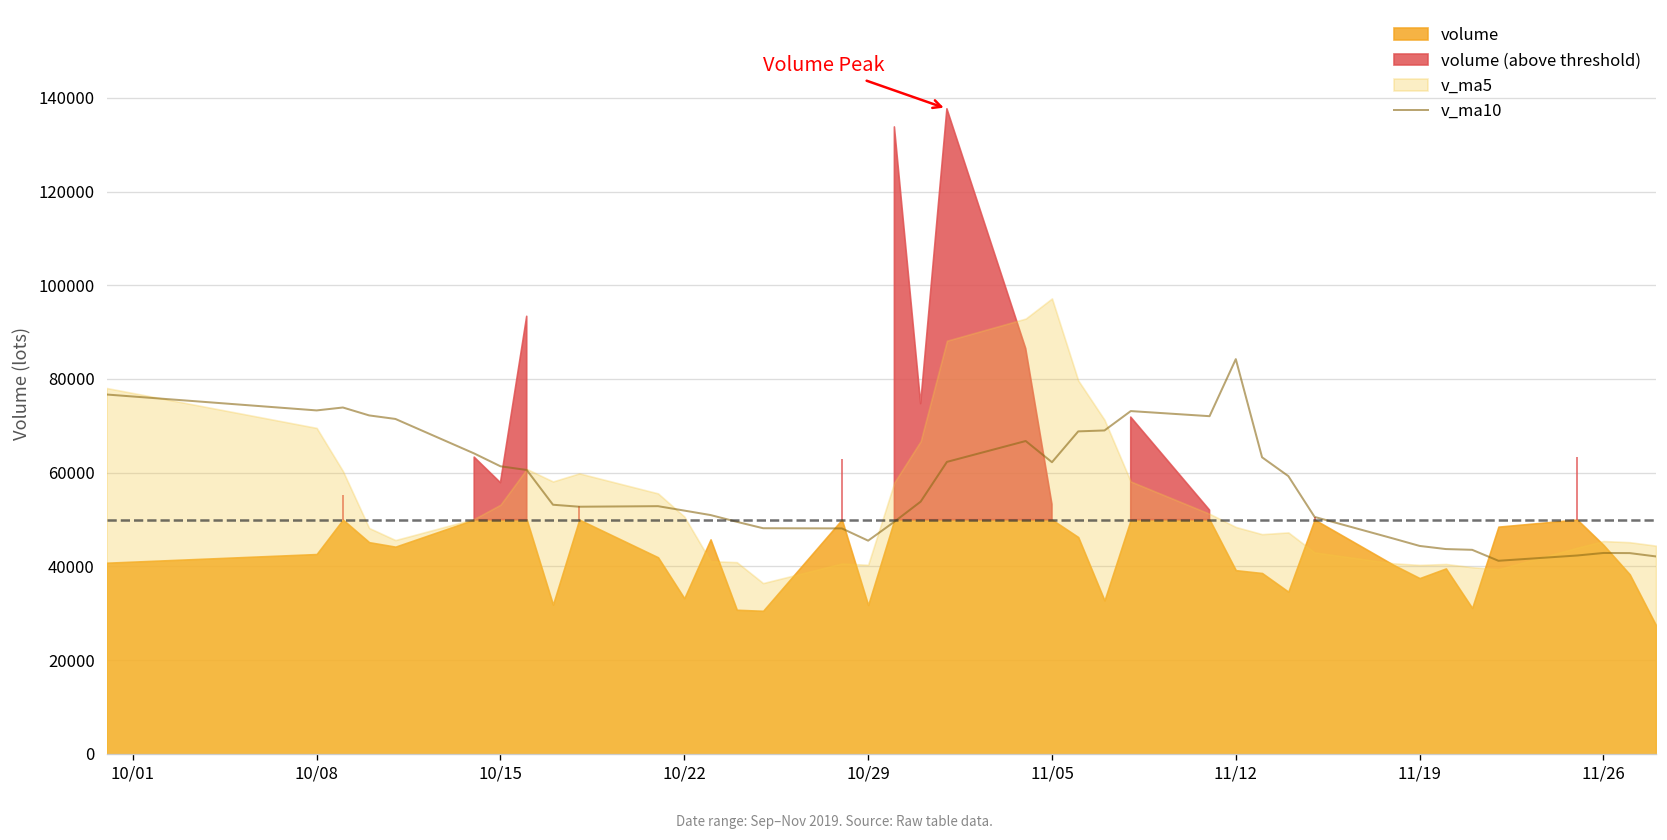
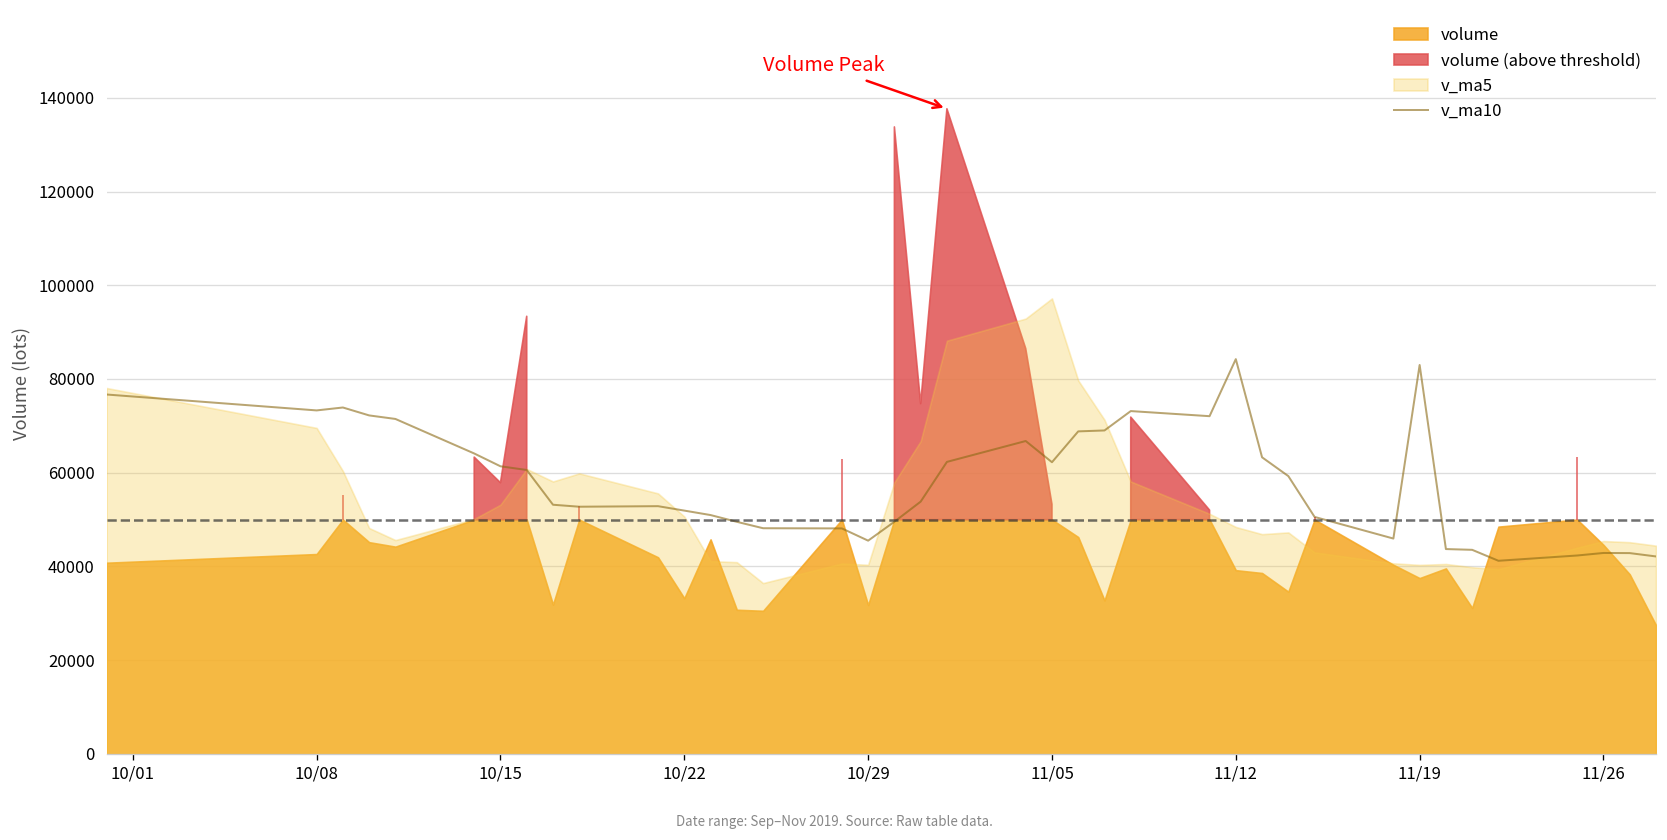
v_ma10, 11/19: 44000 -> 83000
